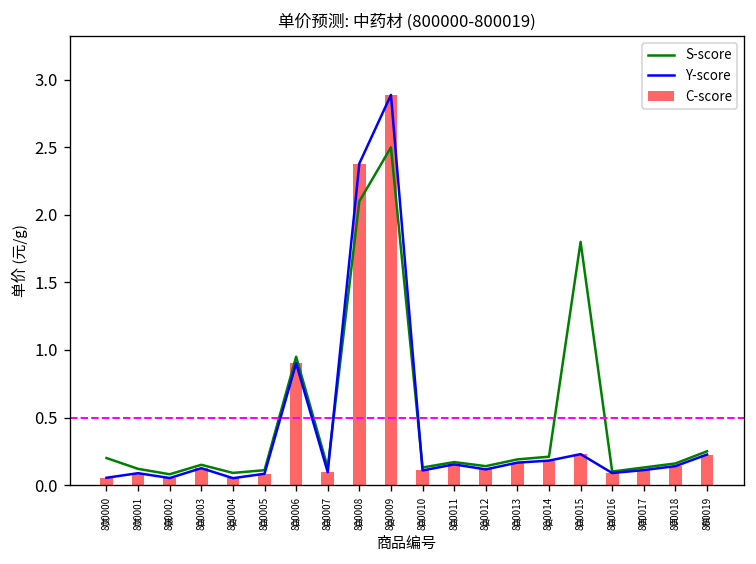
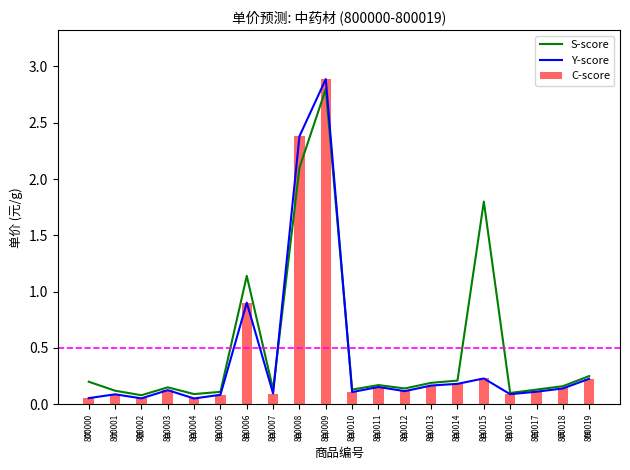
S-score, 800006: 0.95 -> 1.14
S-score, 800009: 2.5 -> 2.8
